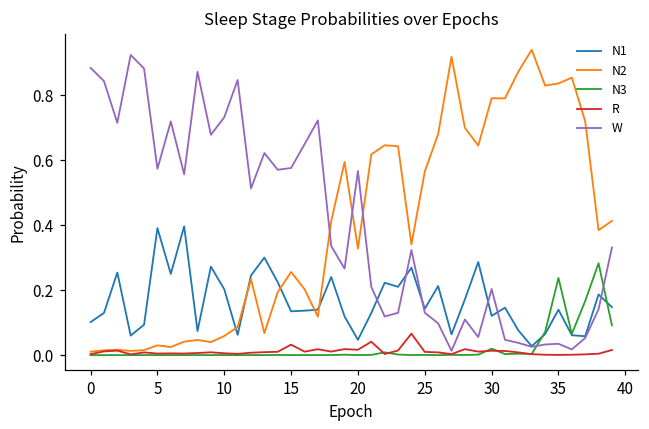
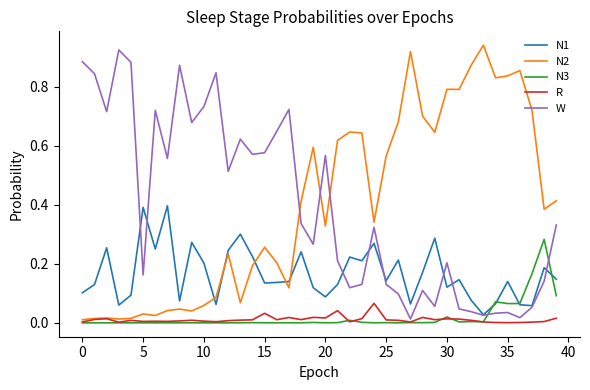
W, 5: 0.57 -> 0.16
N1, 20: 0.05 -> 0.09
N3, 35: 0.24 -> 0.07
